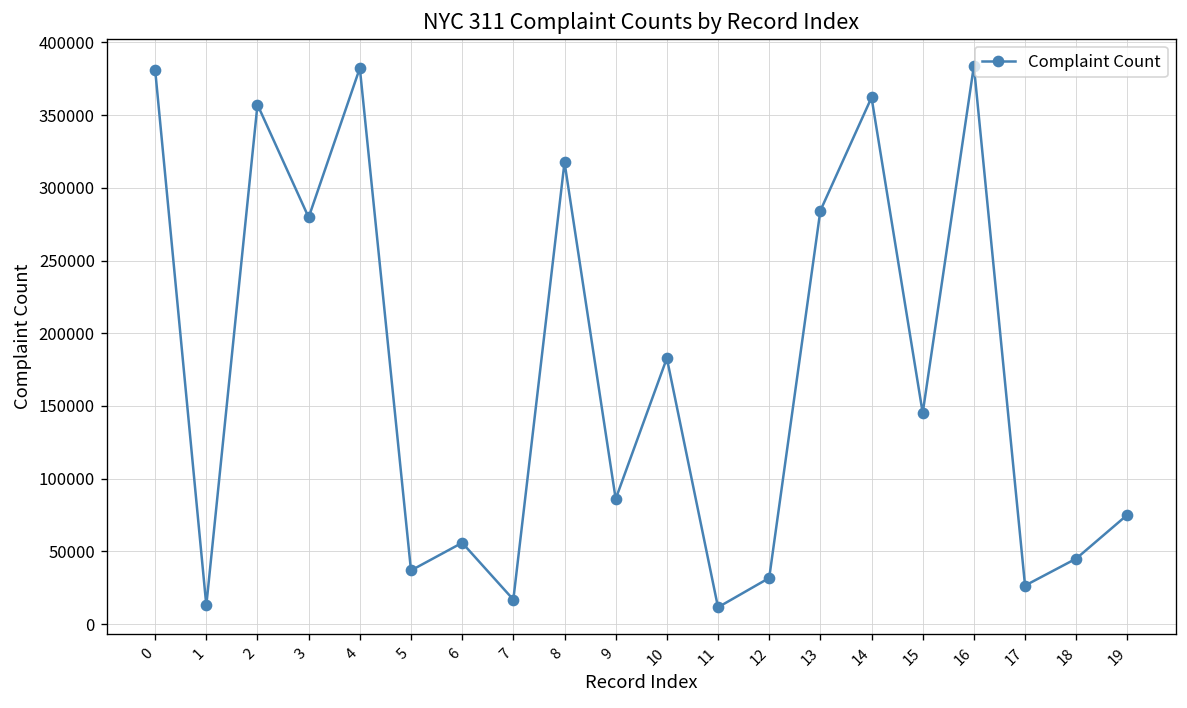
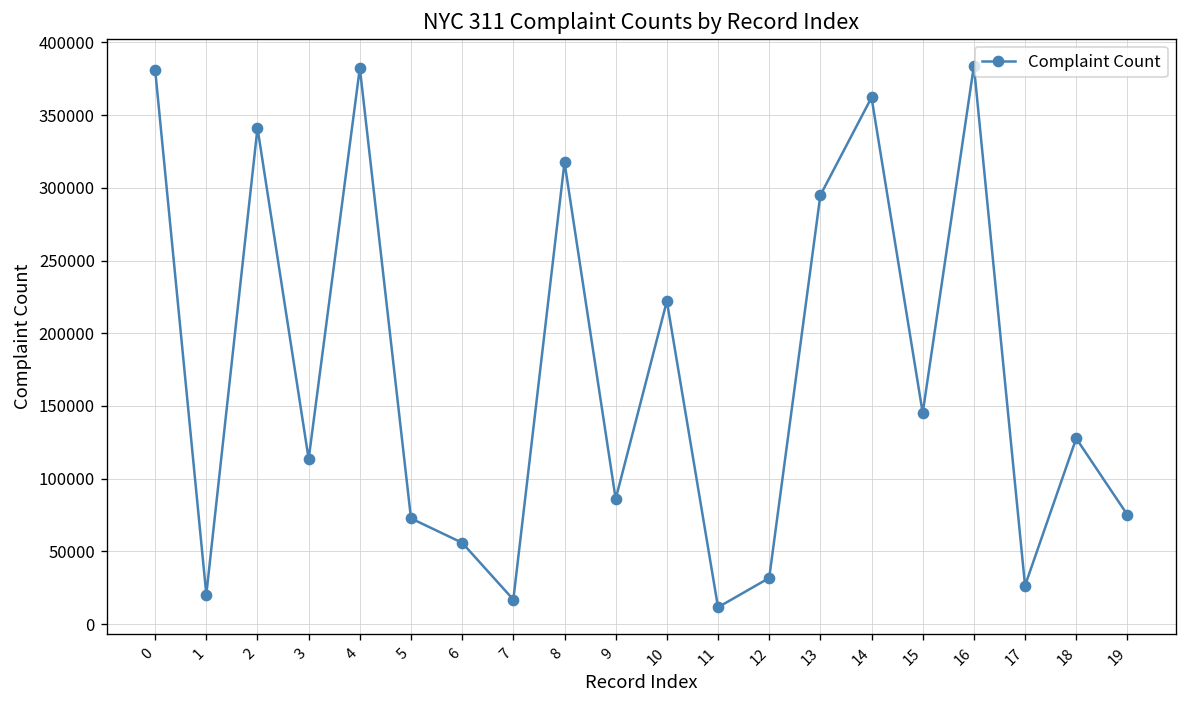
1: 13000 -> 20000
2: 357000 -> 341000
3: 280000 -> 114000
5: 37000 -> 73000
10: 183000 -> 222000
13: 284000 -> 295000
18: 45000 -> 128000
